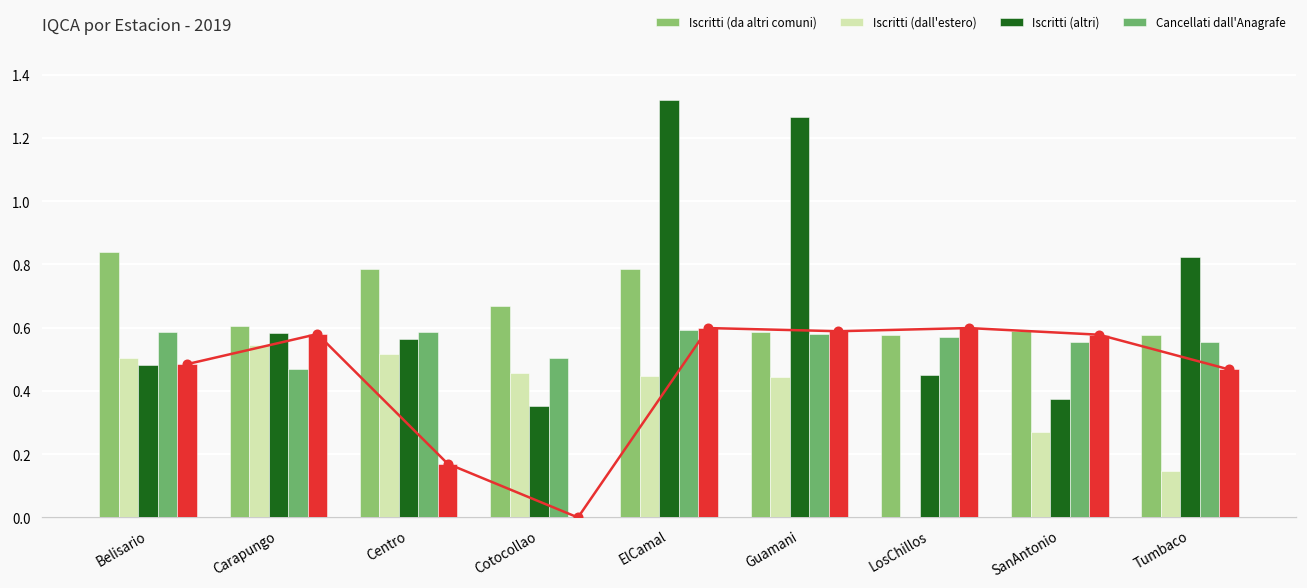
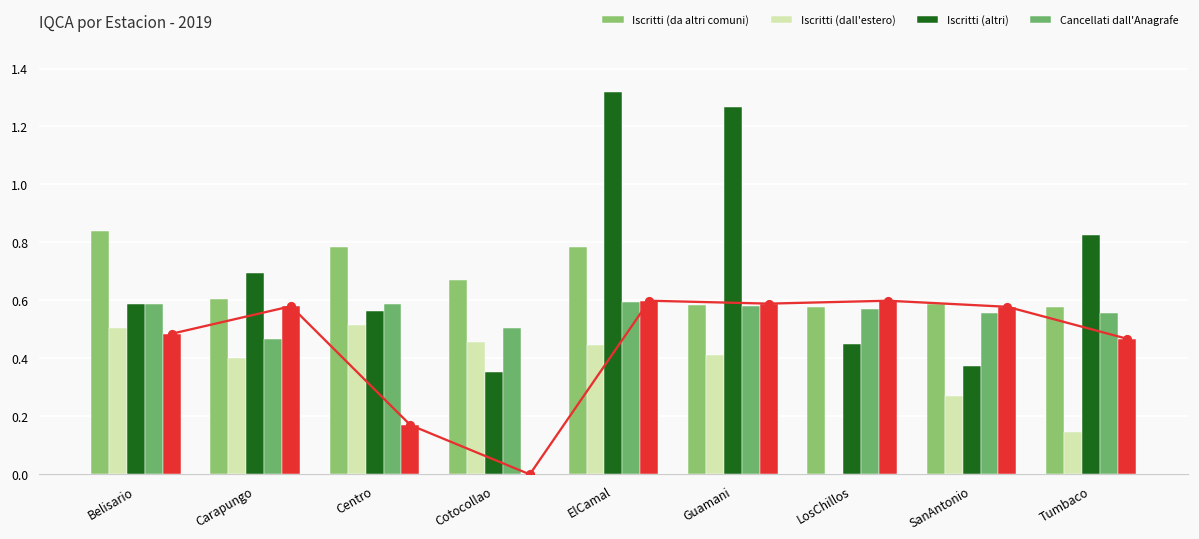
Iscritti (altri), Belisario: 0.48 -> 0.59
Iscritti (dall'estero), Carapungo: 0.55 -> 0.40
Iscritti (altri), Carapungo: 0.58 -> 0.70
Iscritti (dall'estero), Guamani: 0.45 -> 0.41
